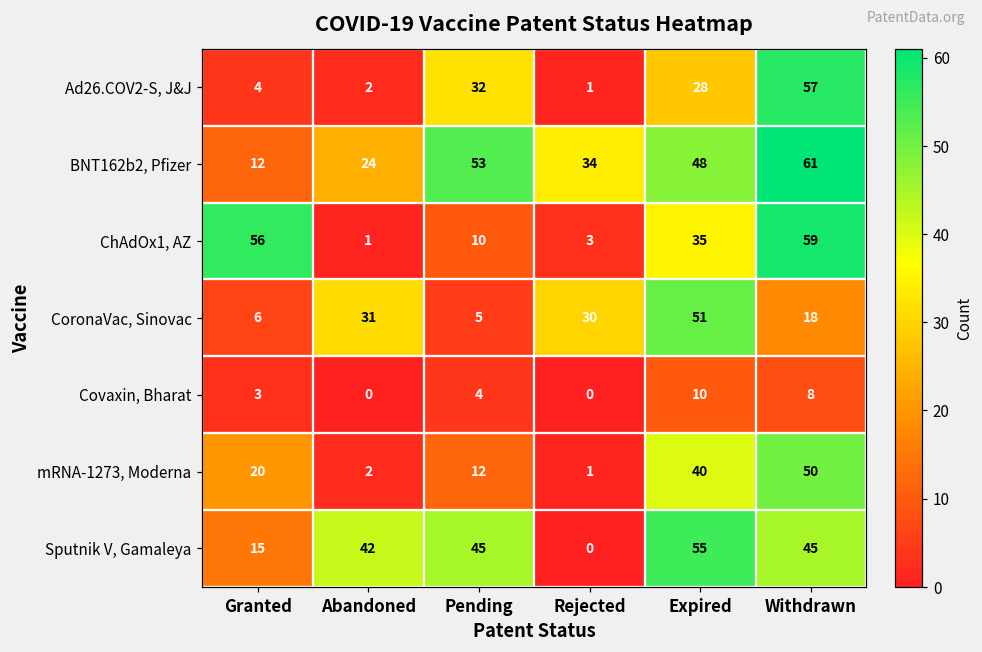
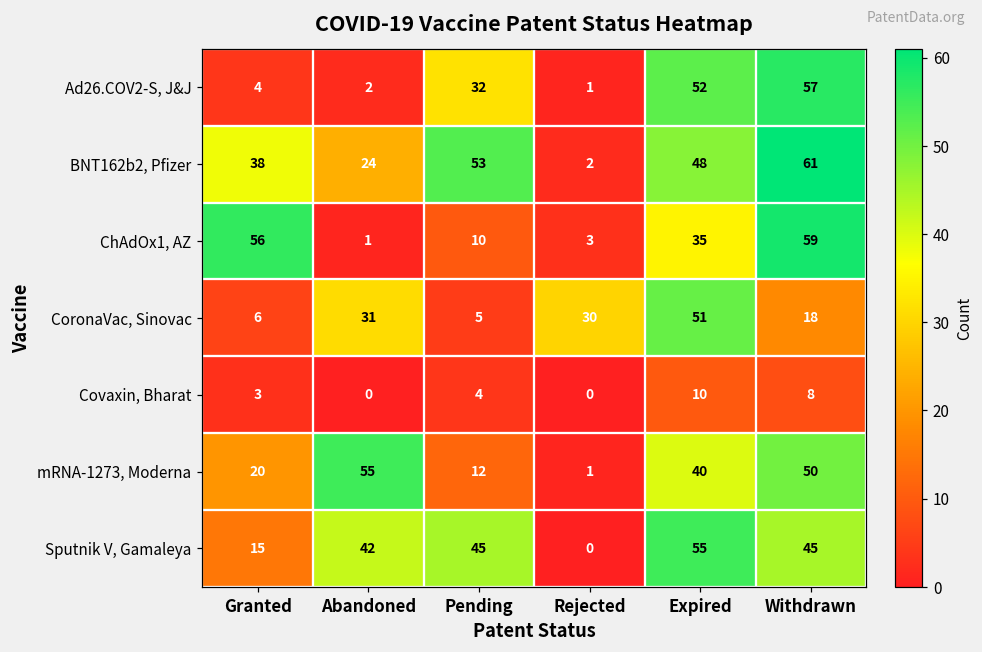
Ad26.COV2-S, J&J, Expired: 28 -> 52
BNT162b2, Pfizer, Granted: 12 -> 38
BNT162b2, Pfizer, Rejected: 34 -> 2
mRNA-1273, Moderna, Abandoned: 2 -> 55
